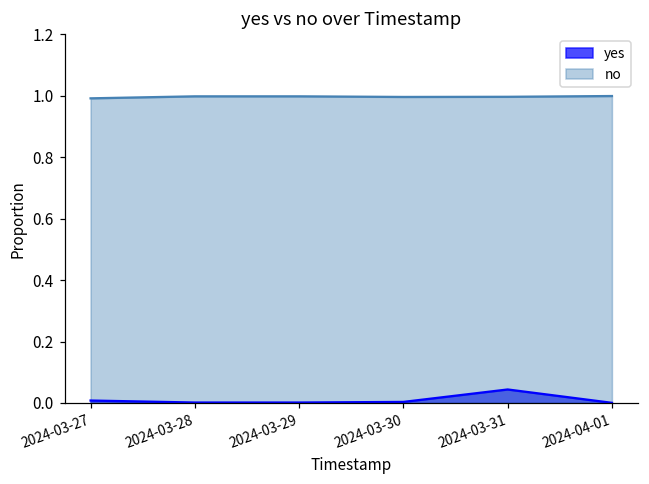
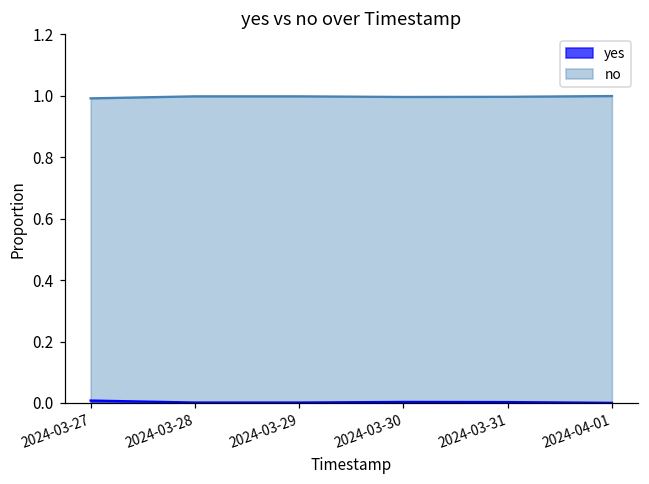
yes, 2024-03-31: 0.04 -> 0.00
